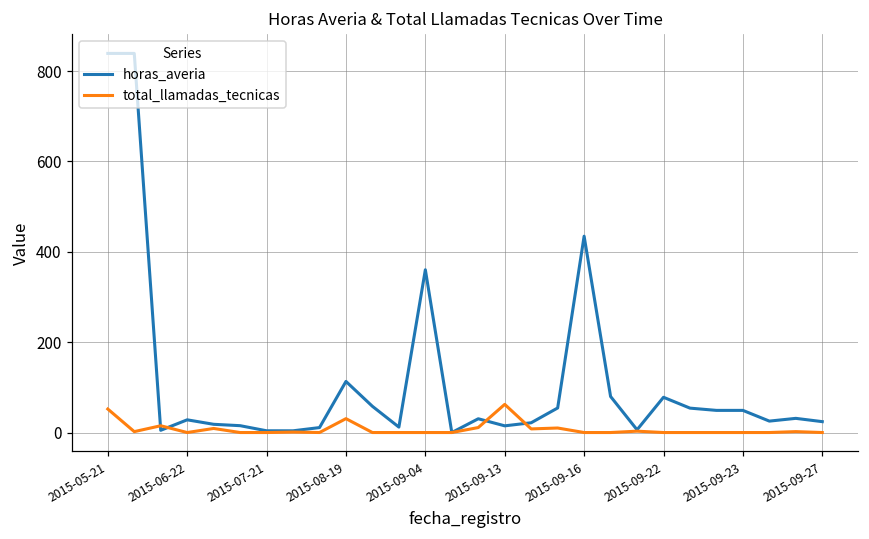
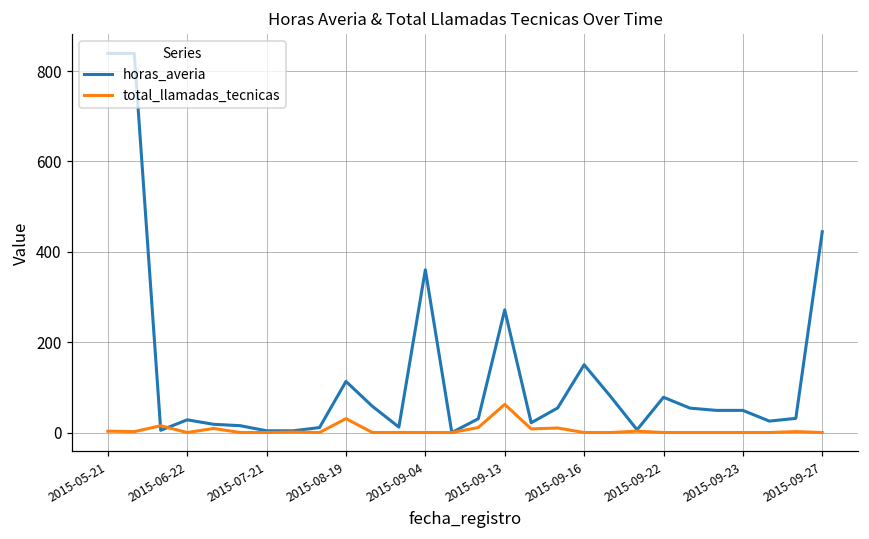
total_llamadas_tecnicas, 2015-05-21: 50 -> 0
horas_averia, 2015-09-13: 10 -> 270
horas_averia, 2015-09-16: 430 -> 150
horas_averia, 2015-09-27: 20 -> 440
